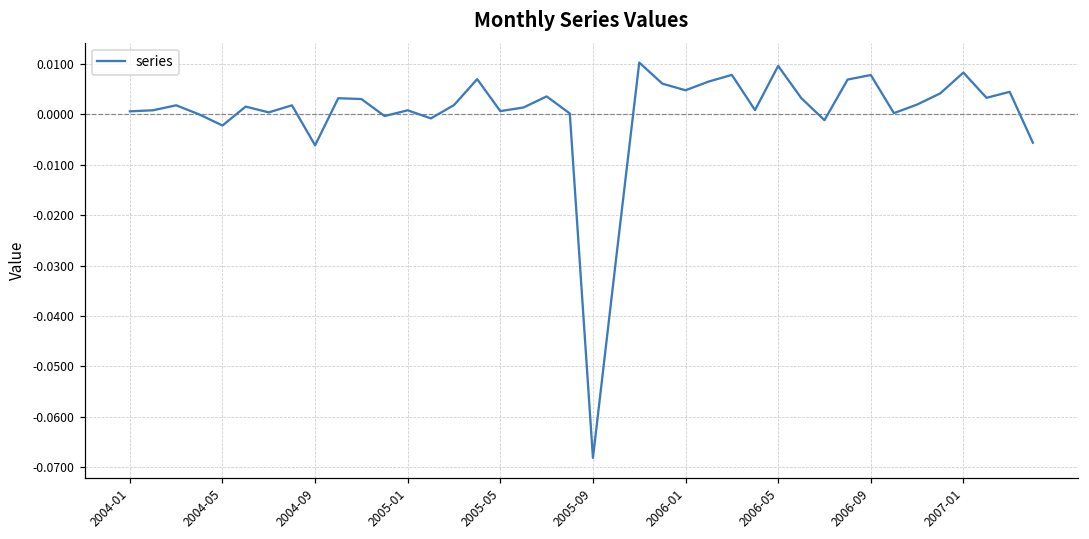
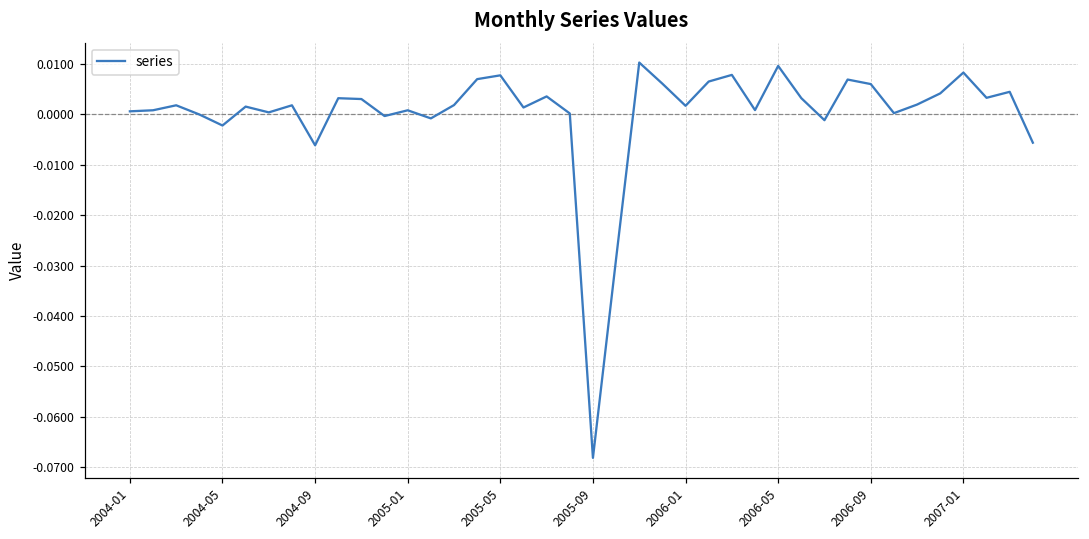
2005-05: 0.001 -> 0.008
2006-01: 0.005 -> 0.002
2006-09: 0.008 -> 0.006
